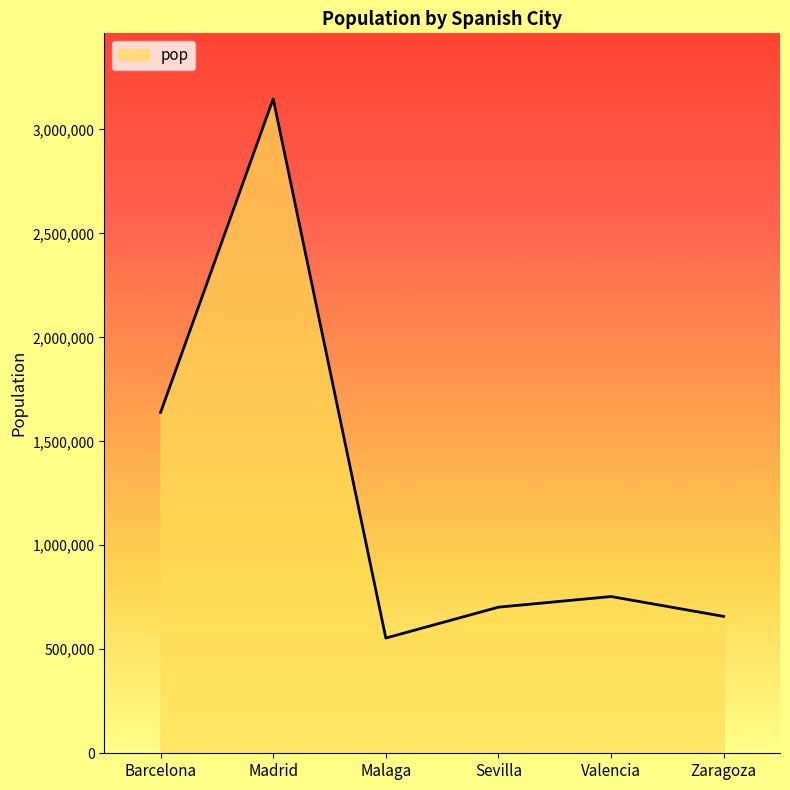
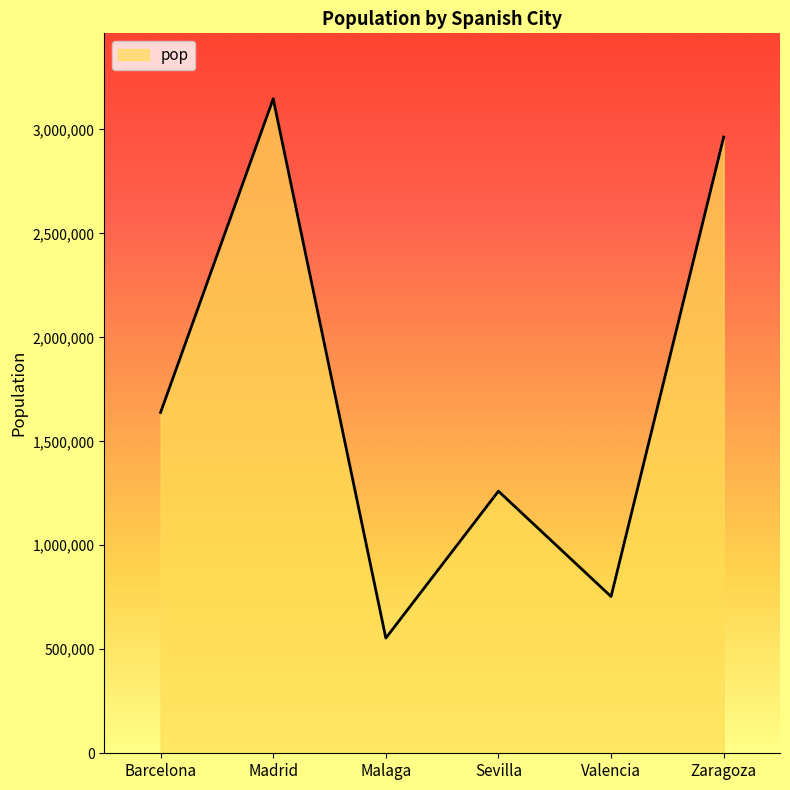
Sevilla: 700,000 -> 1,260,000
Zaragoza: 660,000 -> 2,960,000
